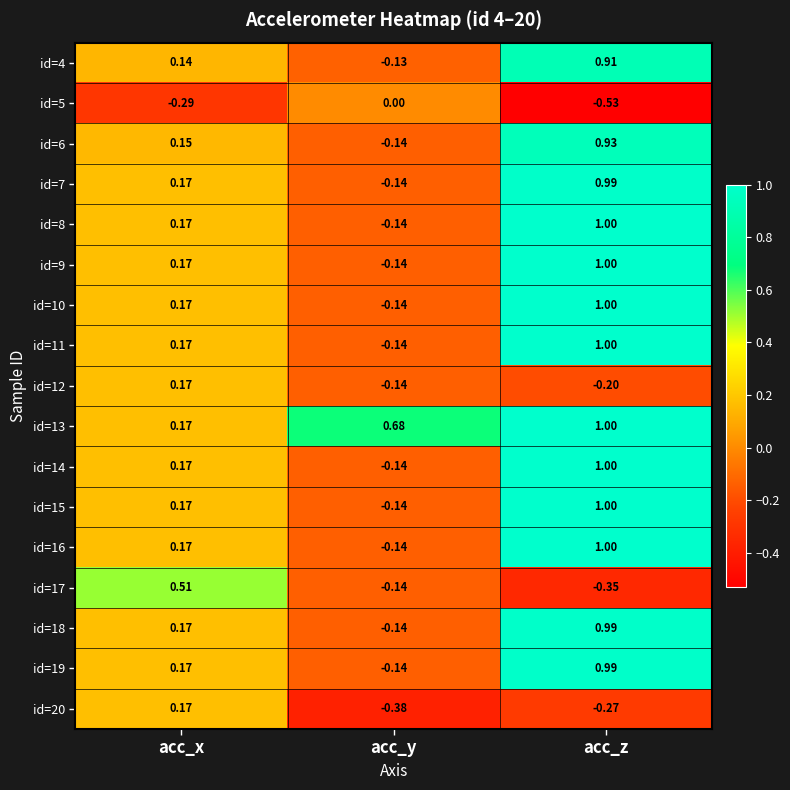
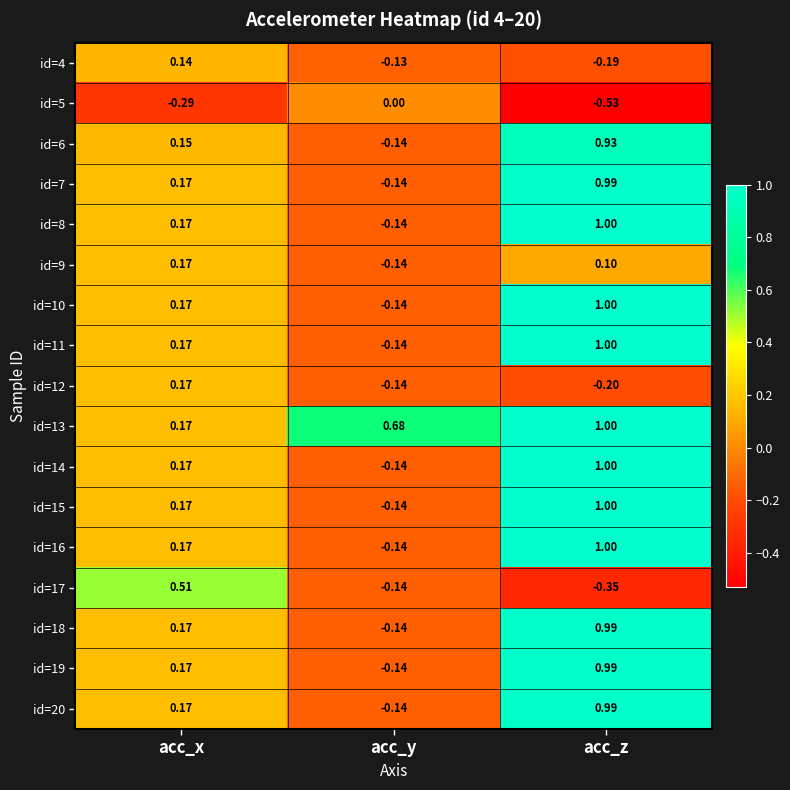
id=4, acc_z: 0.91 -> -0.19
id=9, acc_z: 1.00 -> 0.10
id=20, acc_y: -0.38 -> -0.14
id=20, acc_z: -0.27 -> 0.99
